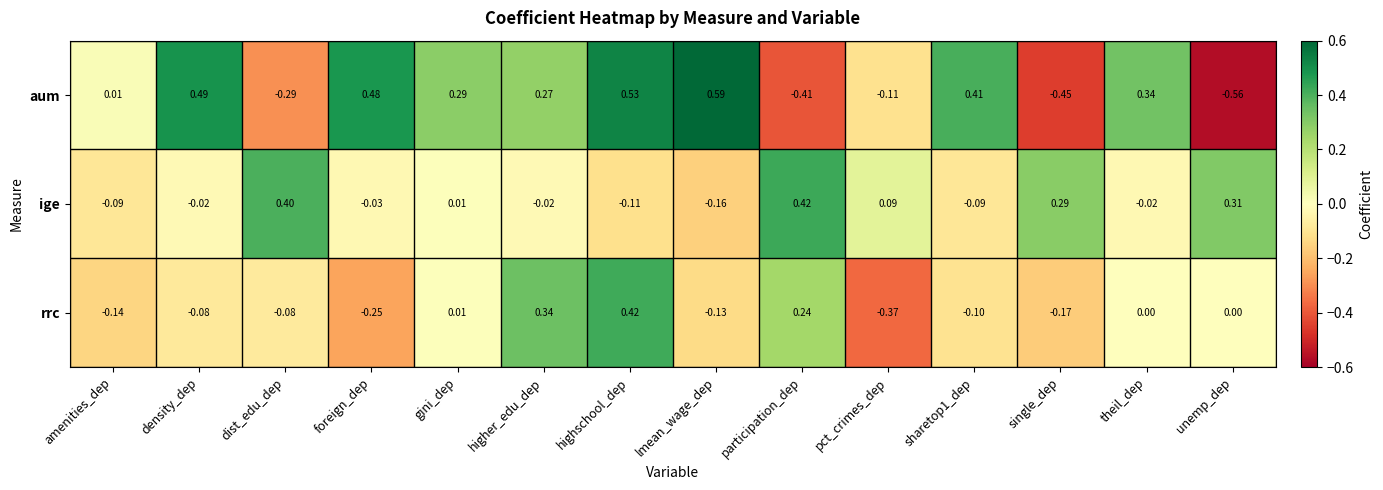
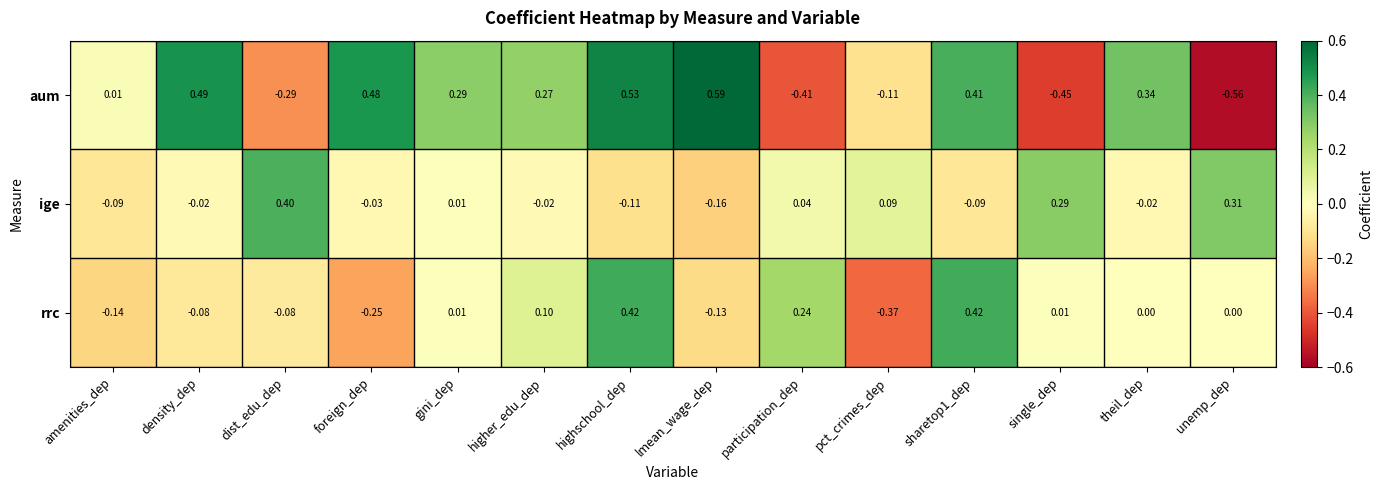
ige, participation_dep: 0.42 -> 0.04
rrc, higher_edu_dep: 0.34 -> 0.10
rrc, sharetop1_dep: -0.10 -> 0.42
rrc, single_dep: -0.17 -> 0.01
